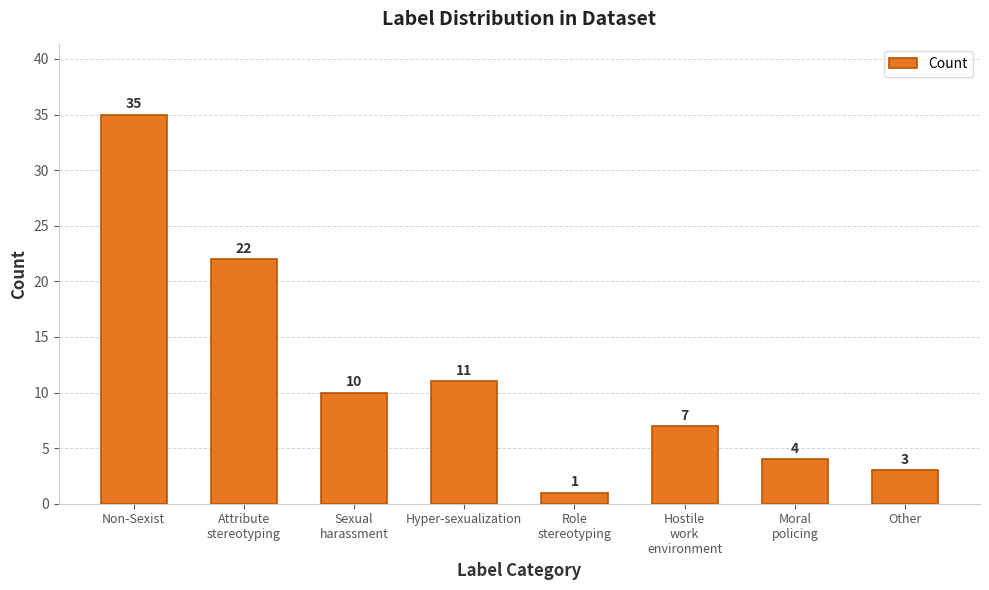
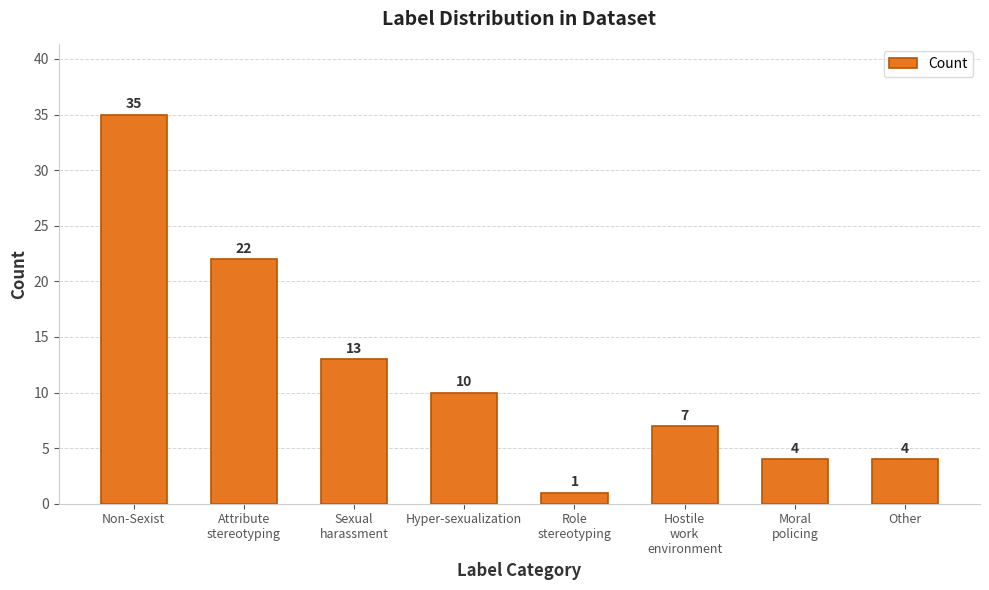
Sexual harassment: 10 -> 13
Hyper-sexualization: 11 -> 10
Other: 3 -> 4
